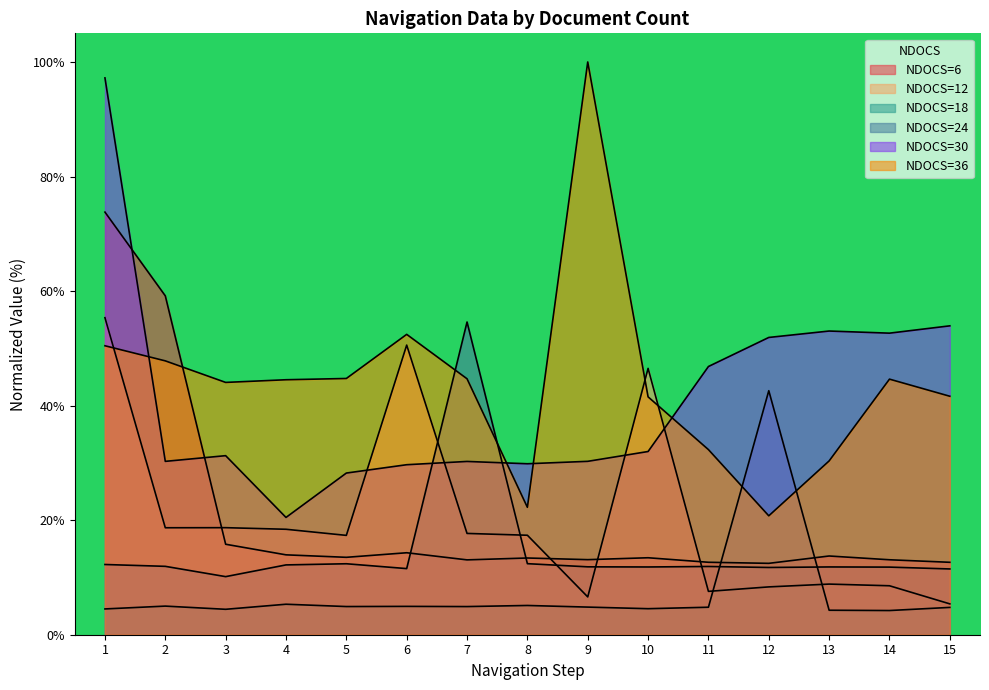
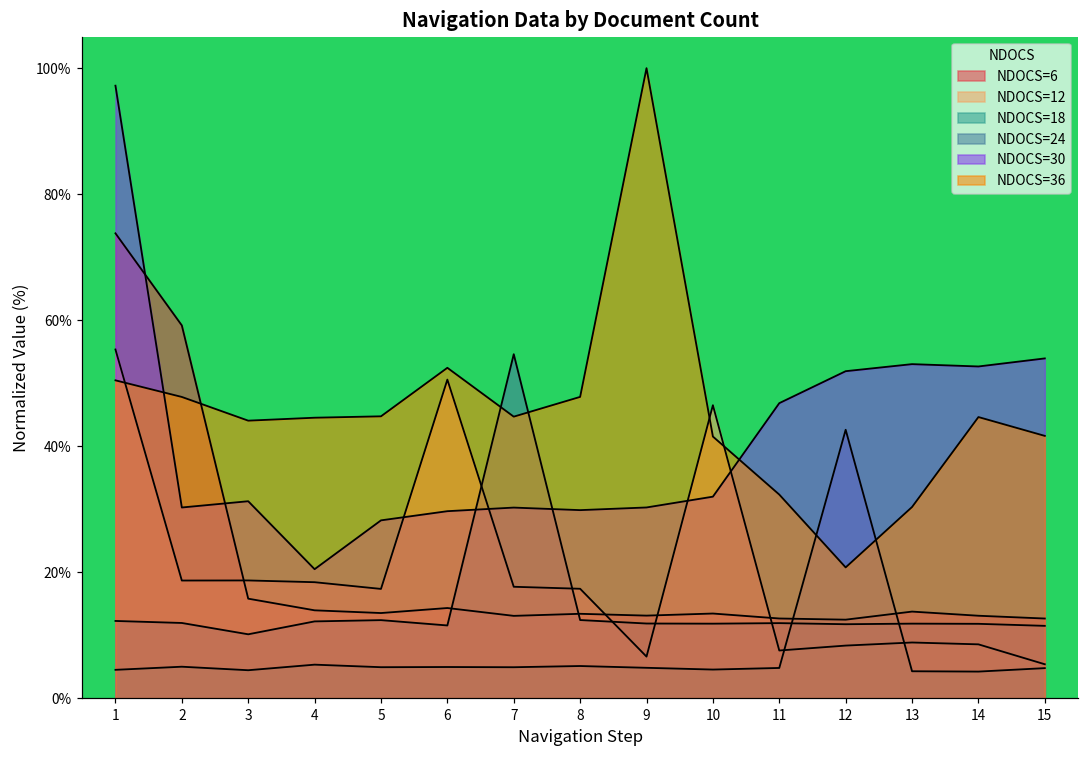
NDOCS=36, 8: 22% -> 48%
